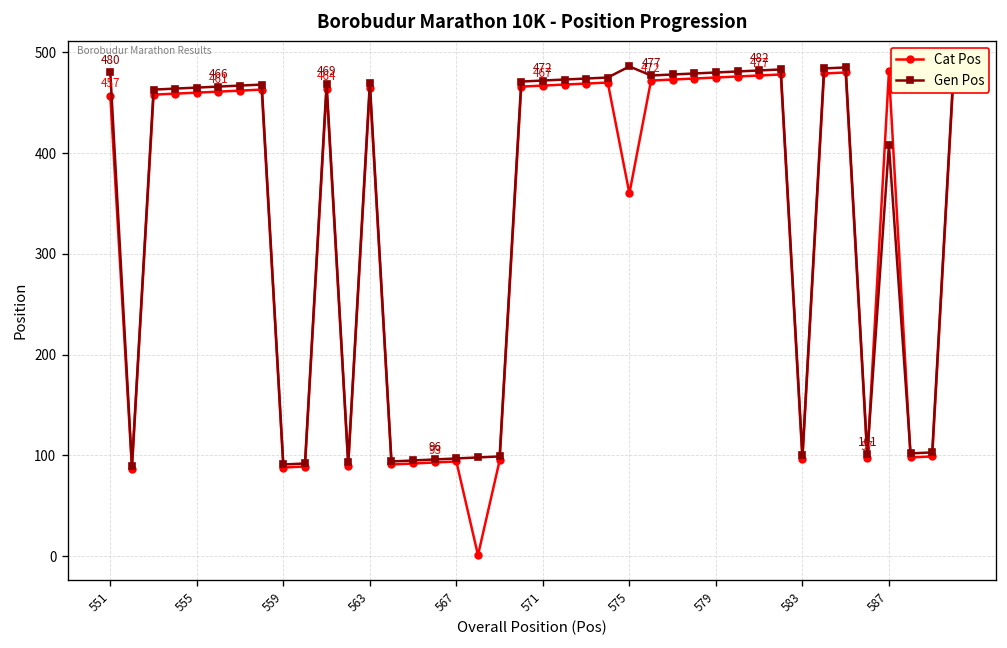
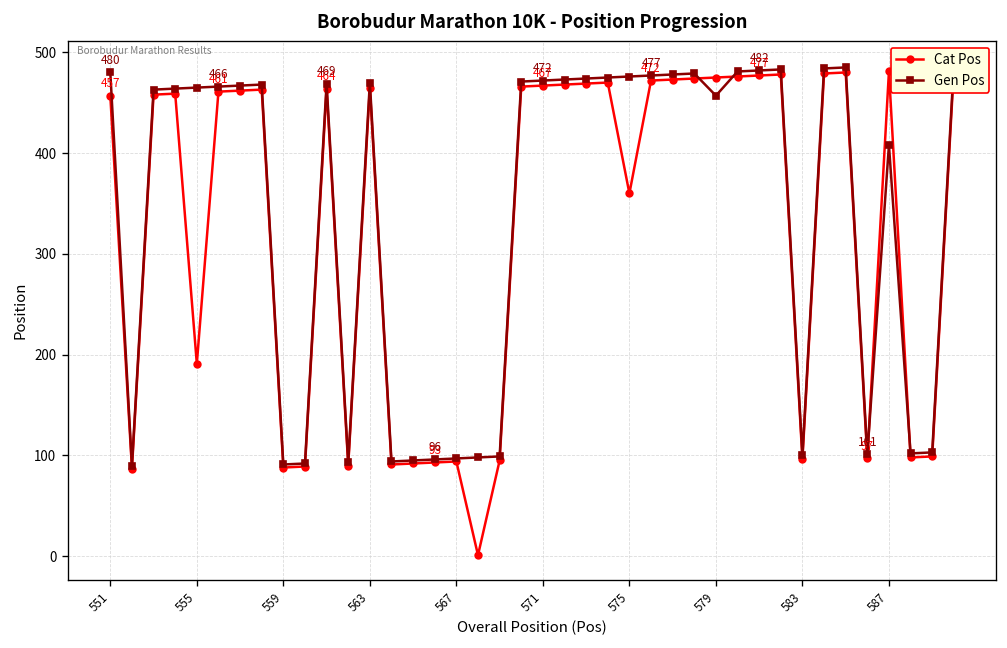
Cat Pos, 555: 460 -> 190
Gen Pos, 575: 490 -> 480
Gen Pos, 579: 480 -> 460
